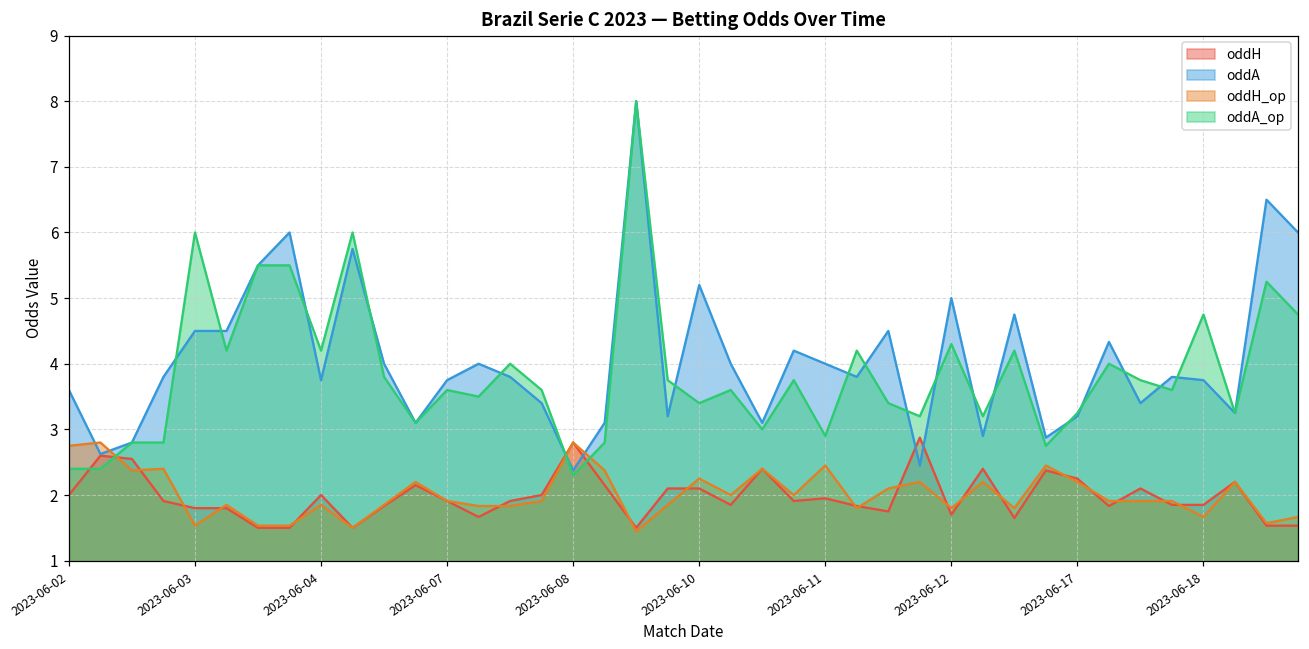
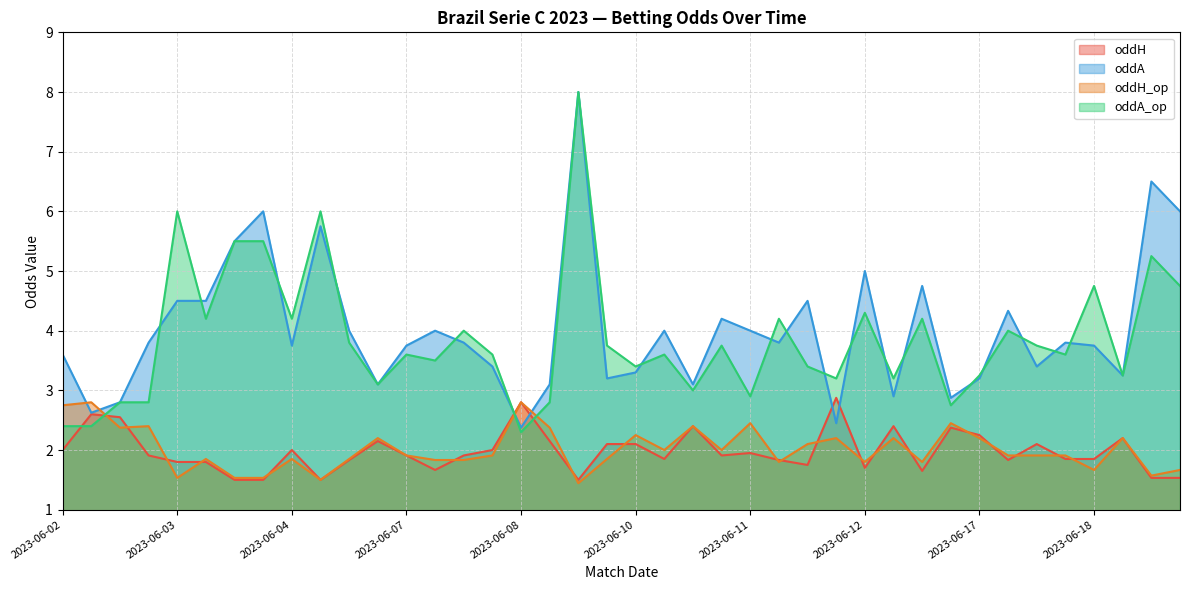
oddA, 2023-06-10: 5.2 -> 3.3
